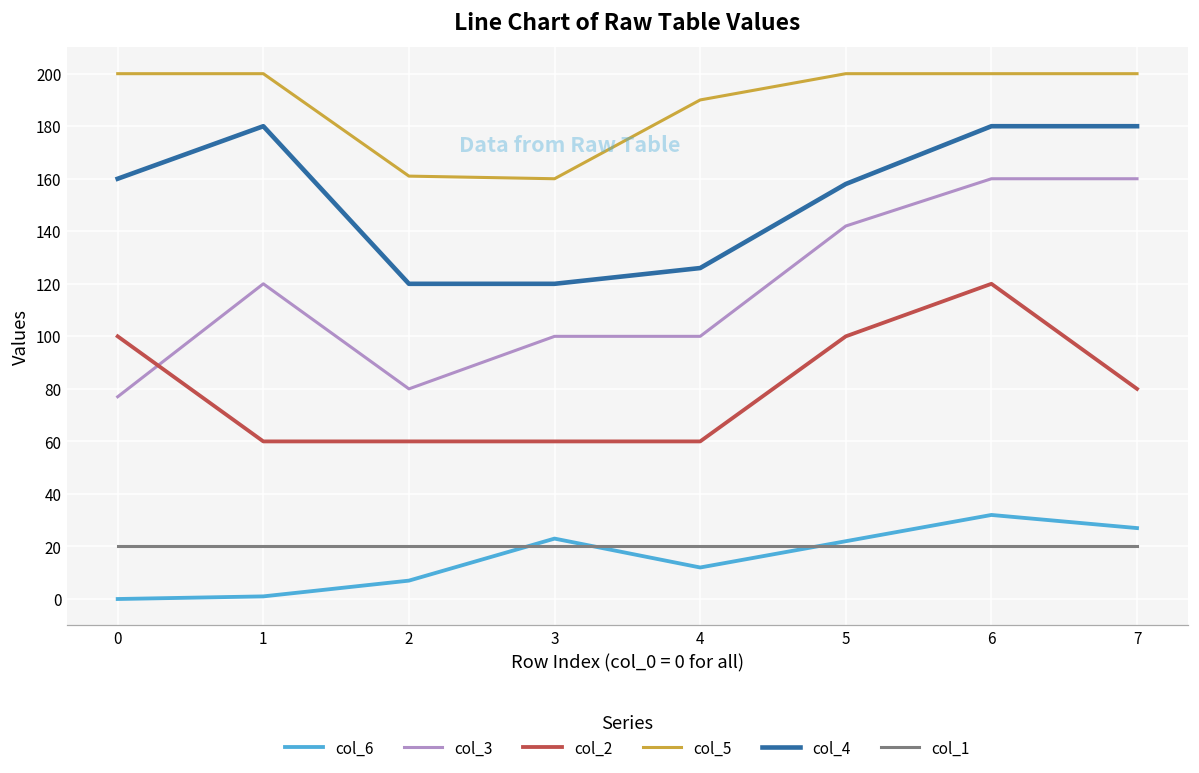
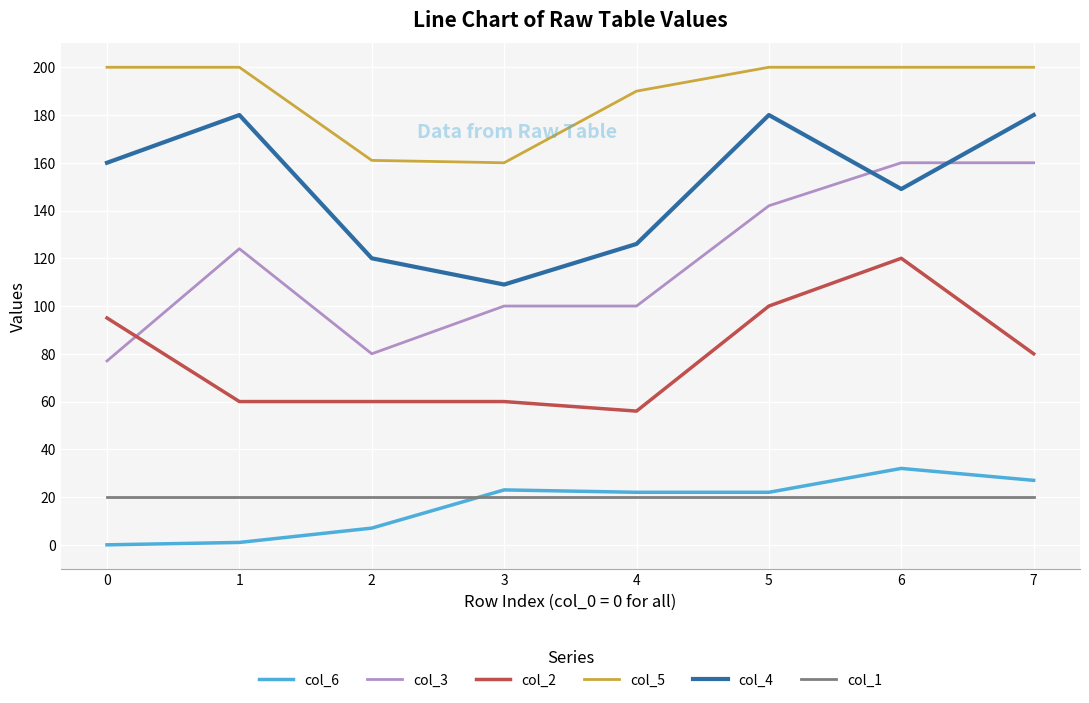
col_2, 0: 100 -> 95
col_3, 1: 120 -> 124
col_4, 3: 120 -> 109
col_6, 4: 12 -> 22
col_2, 4: 60 -> 56
col_4, 5: 158 -> 180
col_4, 6: 180 -> 149
